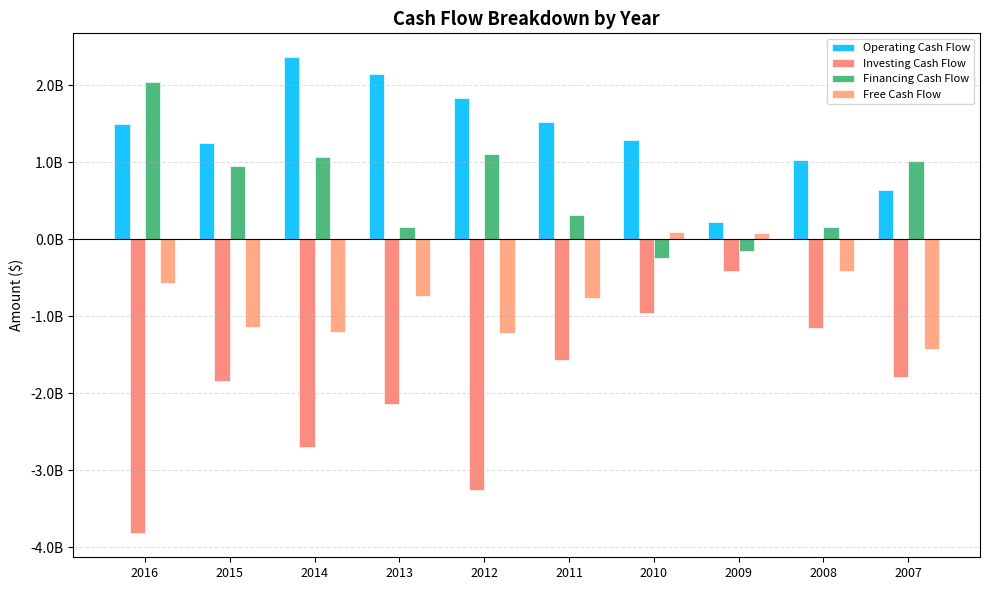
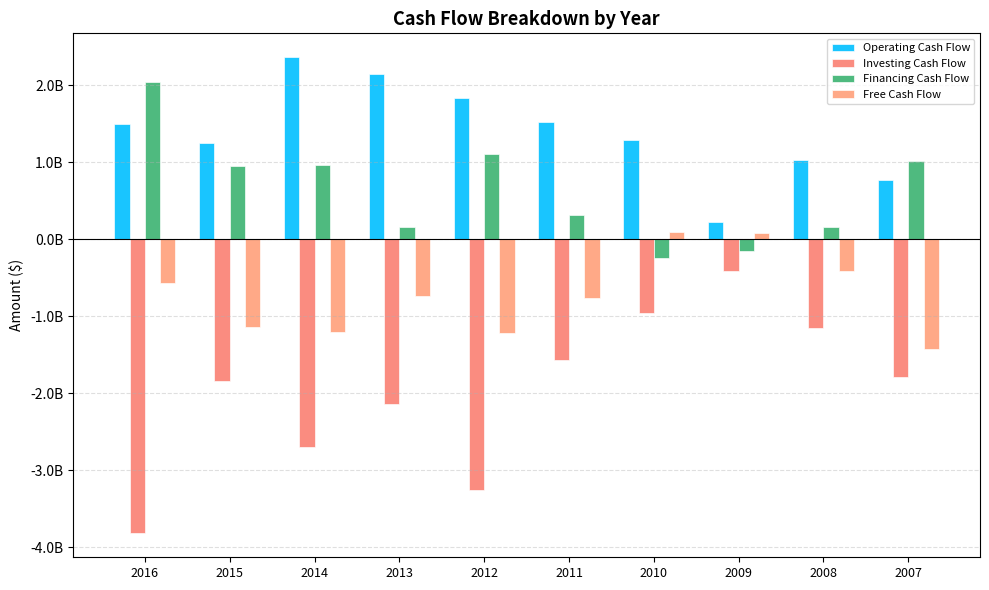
Financing Cash Flow, 2014: 1100000000 -> 1000000000
Operating Cash Flow, 2007: 600000000 -> 800000000
